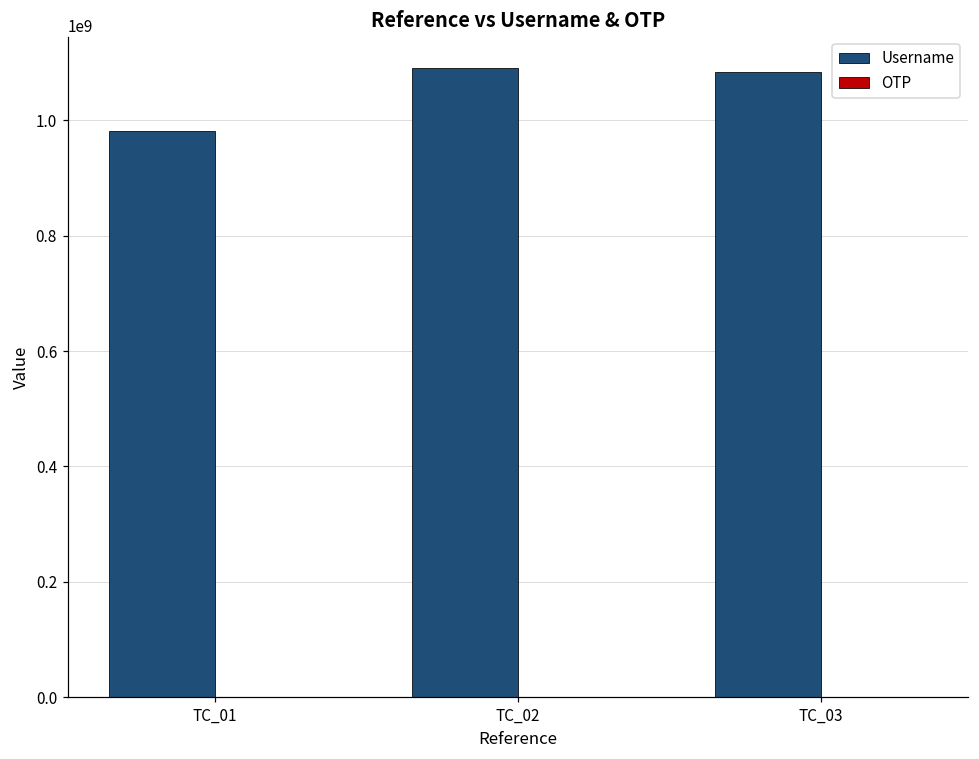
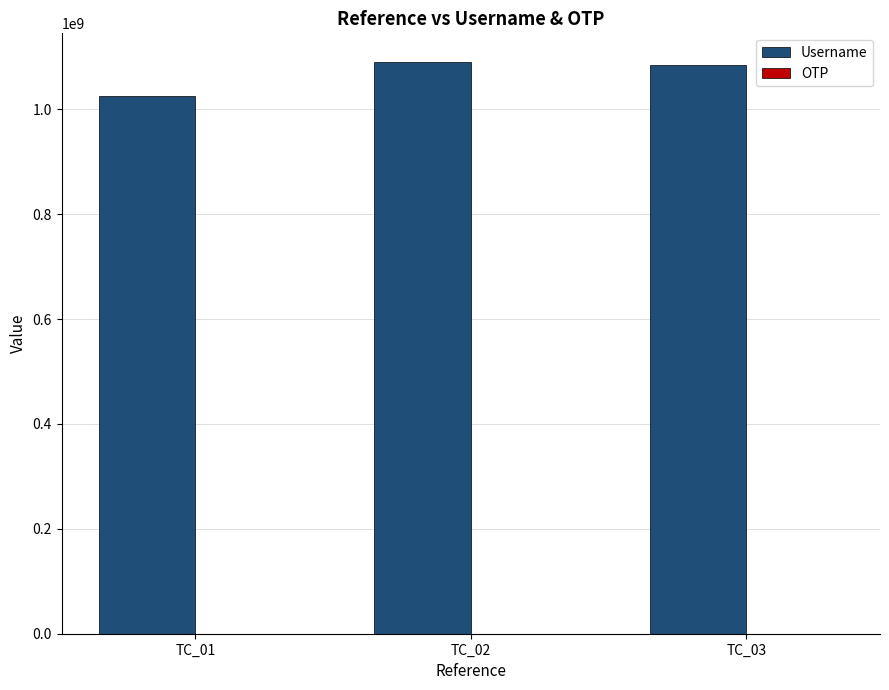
Username, TC_01: 980000000 -> 1030000000
